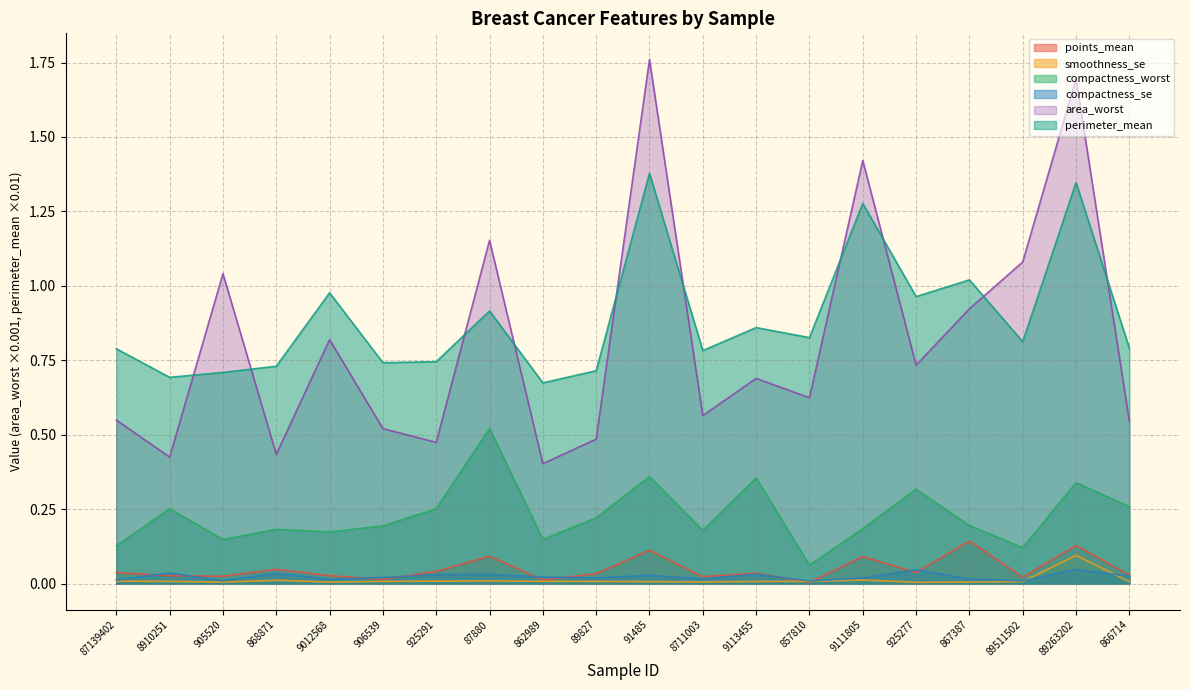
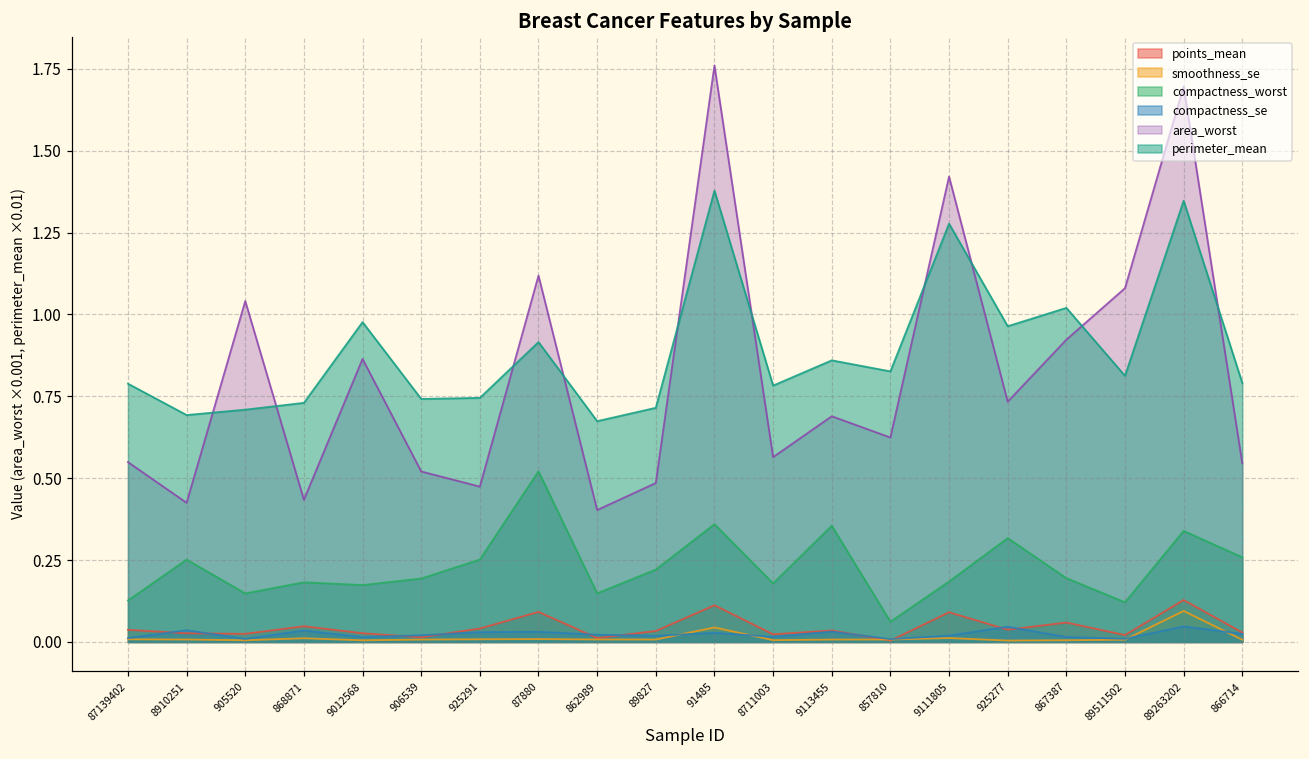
area_worst, 9012568: 0.82 -> 0.86
area_worst, 87880: 1.15 -> 1.12
smoothness_se, 91485: 0.01 -> 0.04
points_mean, 867387: 0.14 -> 0.06
